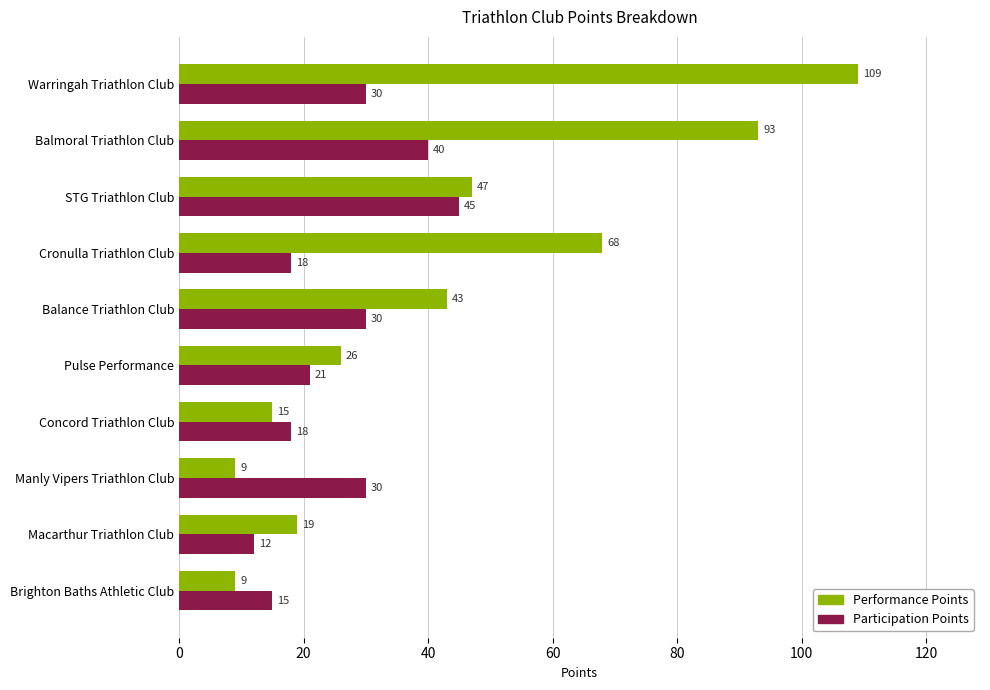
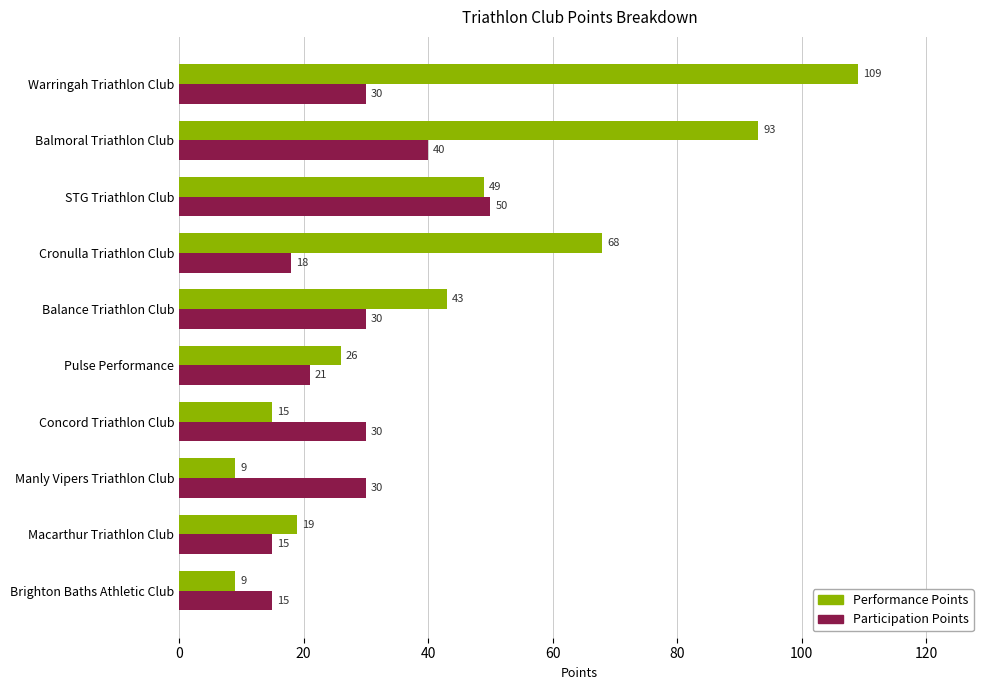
Performance Points, STG Triathlon Club: 47 -> 49
Participation Points, STG Triathlon Club: 45 -> 50
Participation Points, Concord Triathlon Club: 18 -> 30
Participation Points, Macarthur Triathlon Club: 12 -> 15
